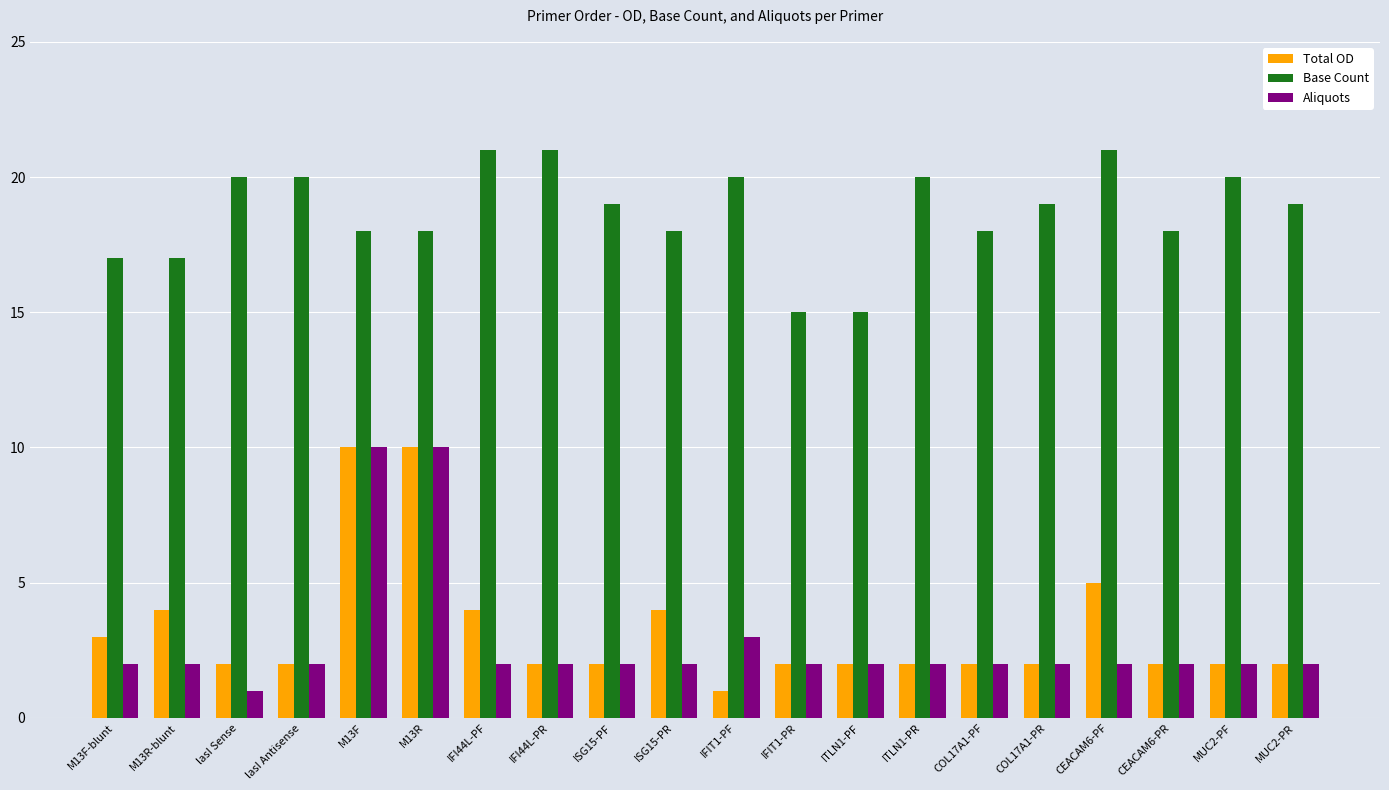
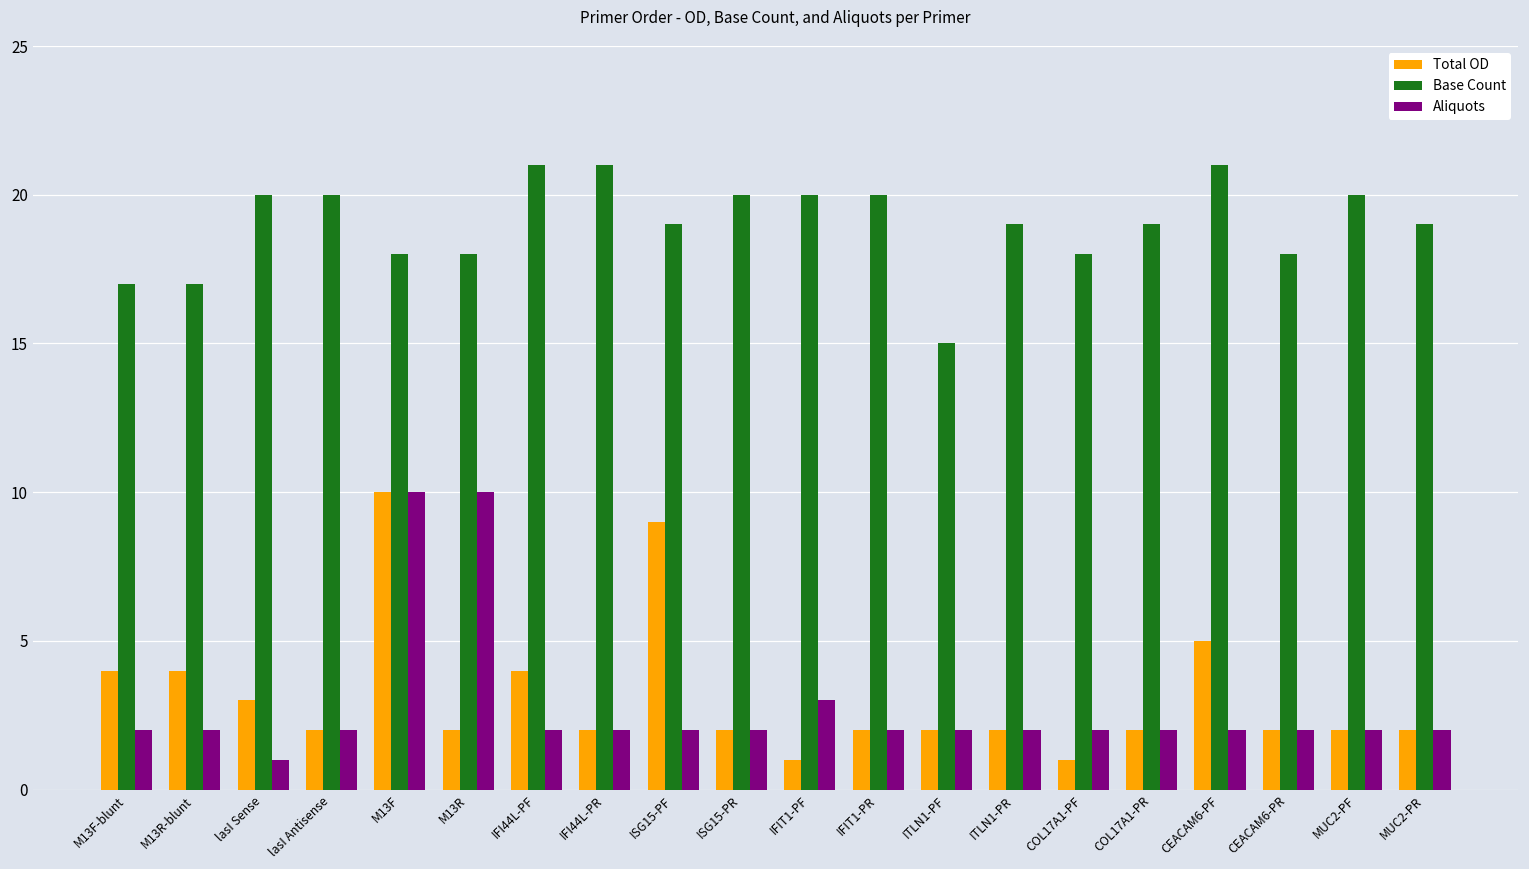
Total OD, M13F-blunt: 3 -> 4
Total OD, lasI Sense: 2 -> 3
Total OD, M13R: 10 -> 2
Total OD, ISG15-PF: 2 -> 9
Total OD, ISG15-PR: 4 -> 2
Base Count, ISG15-PR: 18 -> 20
Base Count, IFIT1-PR: 15 -> 20
Base Count, ITLN1-PR: 20 -> 19
Total OD, COL17A1-PF: 2 -> 1
